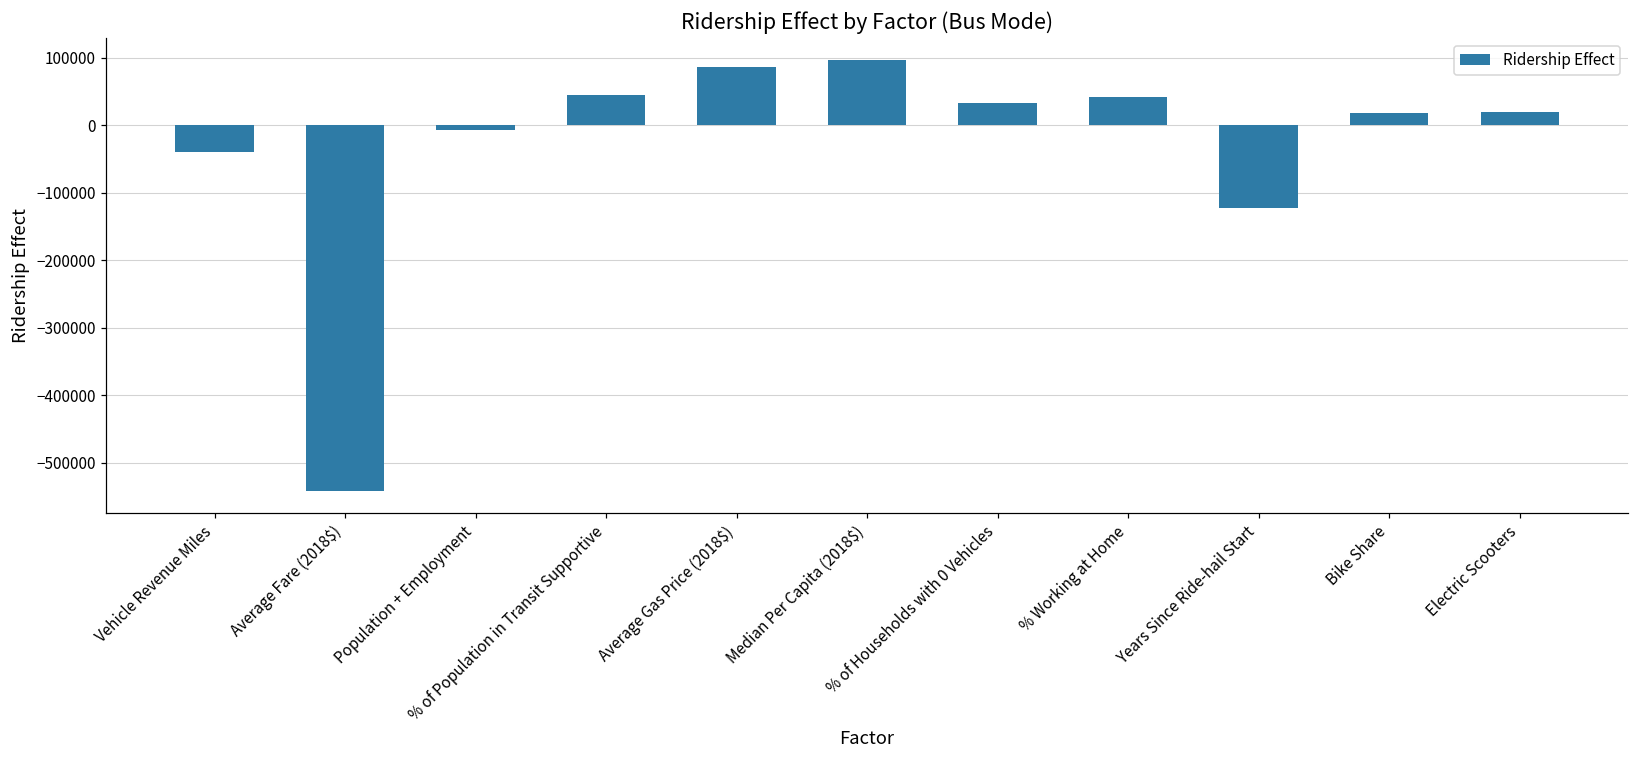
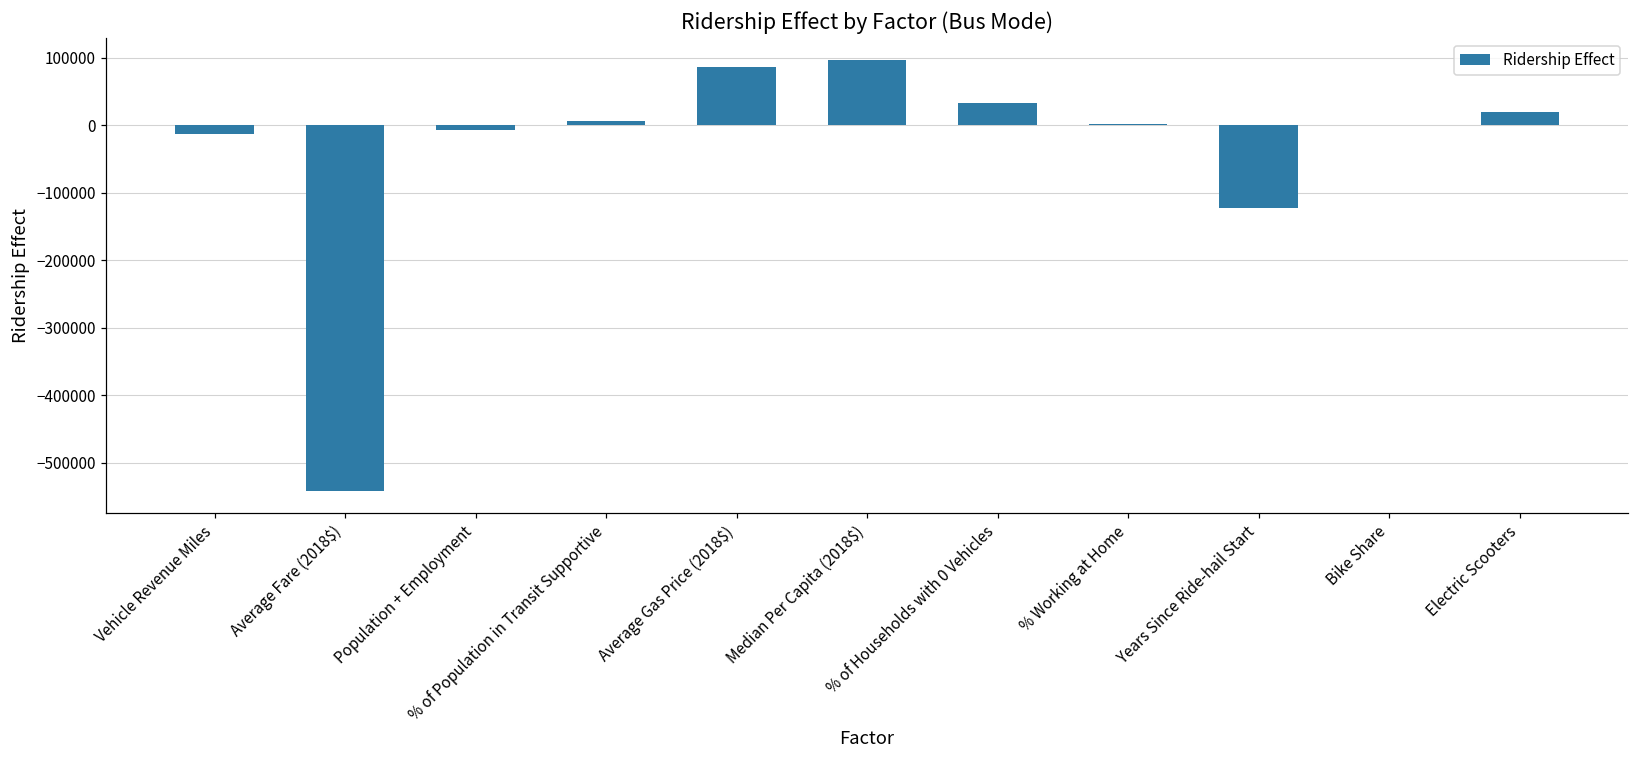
Vehicle Revenue Miles: -40000 -> -10000
% of Population in Transit Supportive: 40000 -> 10000
% Working at Home: 40000 -> 0
Bike Share: 20000 -> 0
